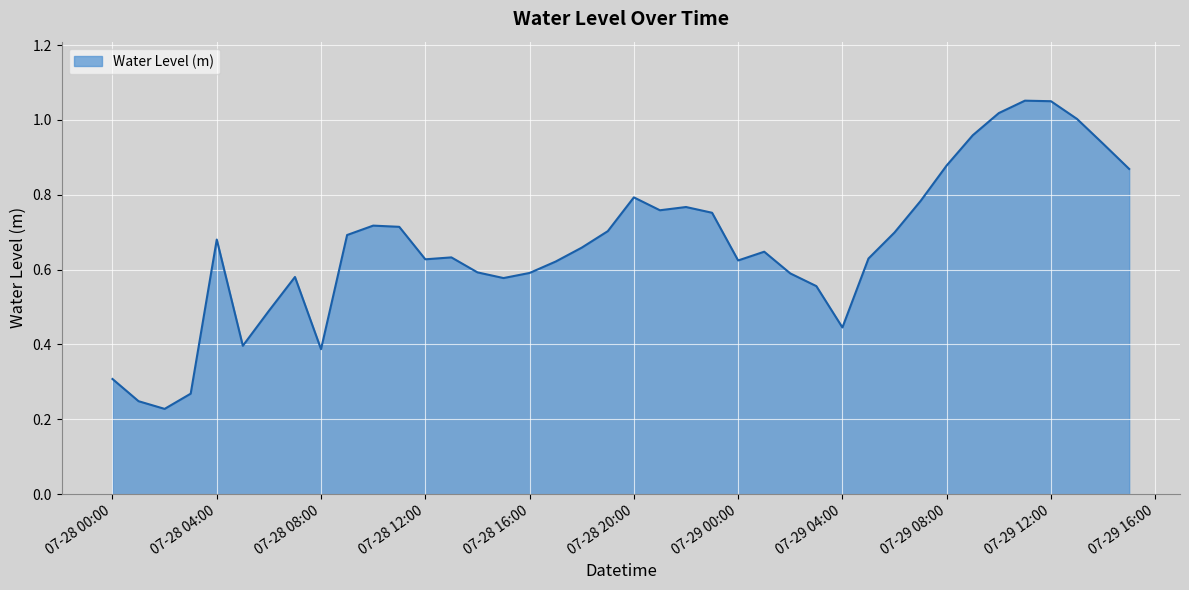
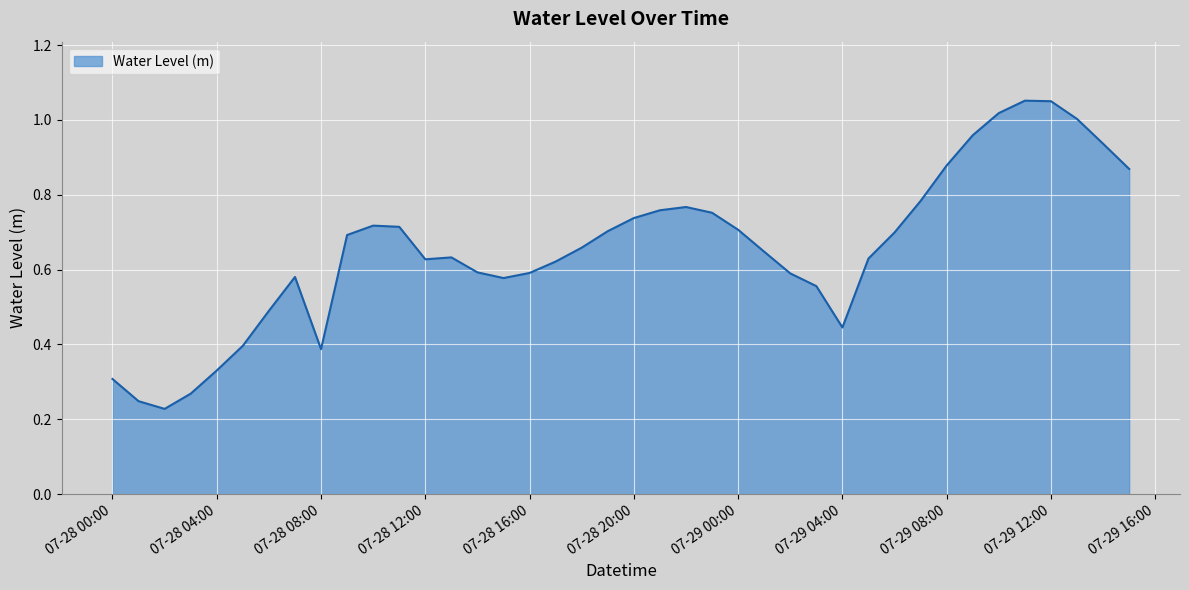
07-28 04:00: 0.68 -> 0.33
07-28 20:00: 0.79 -> 0.74
07-29 00:00: 0.62 -> 0.71
